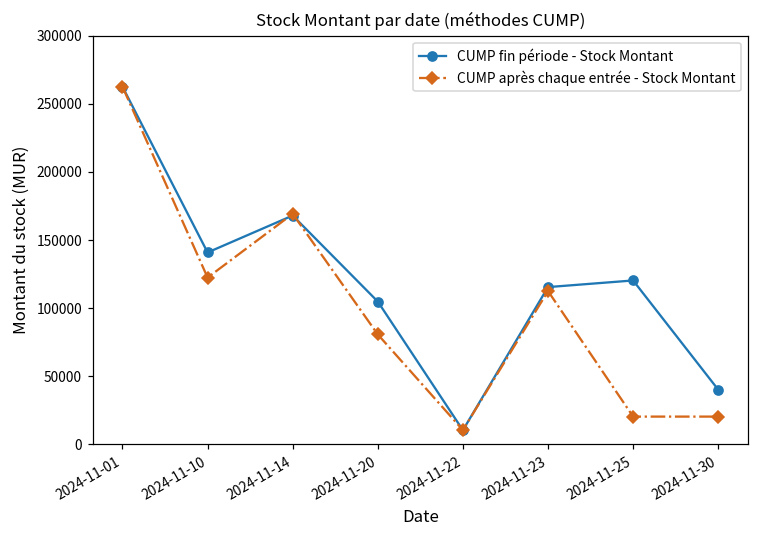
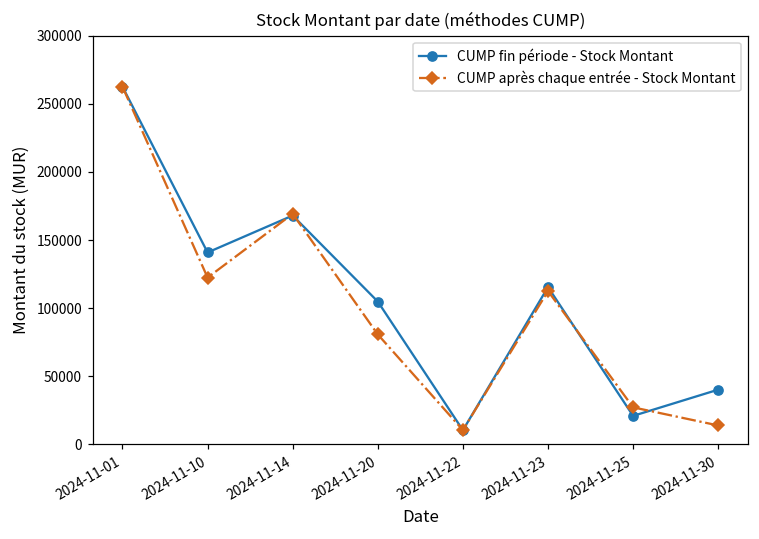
CUMP fin période - Stock Montant, 2024-11-25: 120000 -> 21000
CUMP après chaque entrée - Stock Montant, 2024-11-25: 20000 -> 27000
CUMP après chaque entrée - Stock Montant, 2024-11-30: 20000 -> 14000
